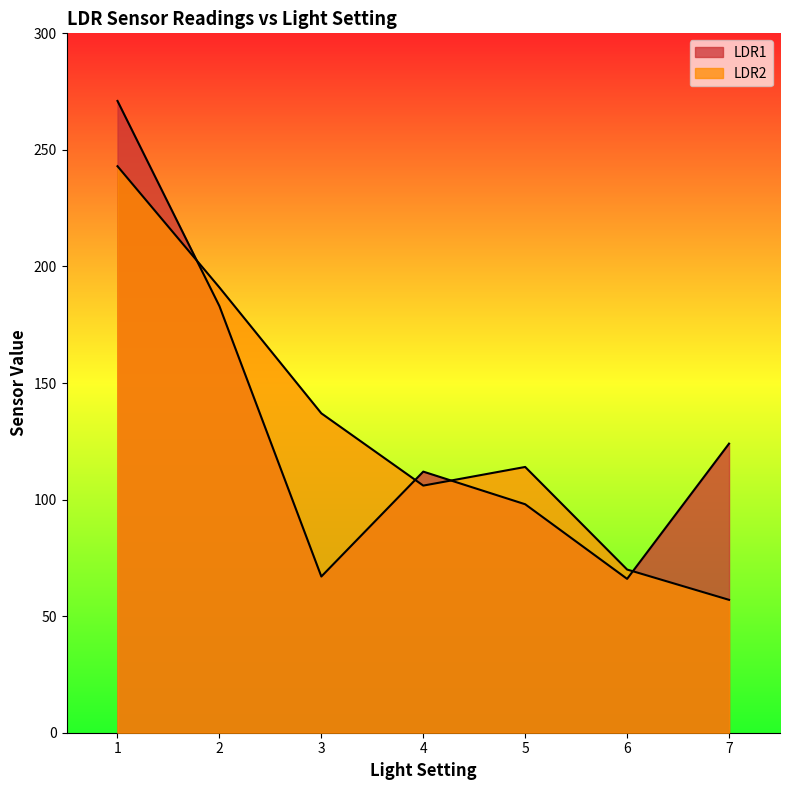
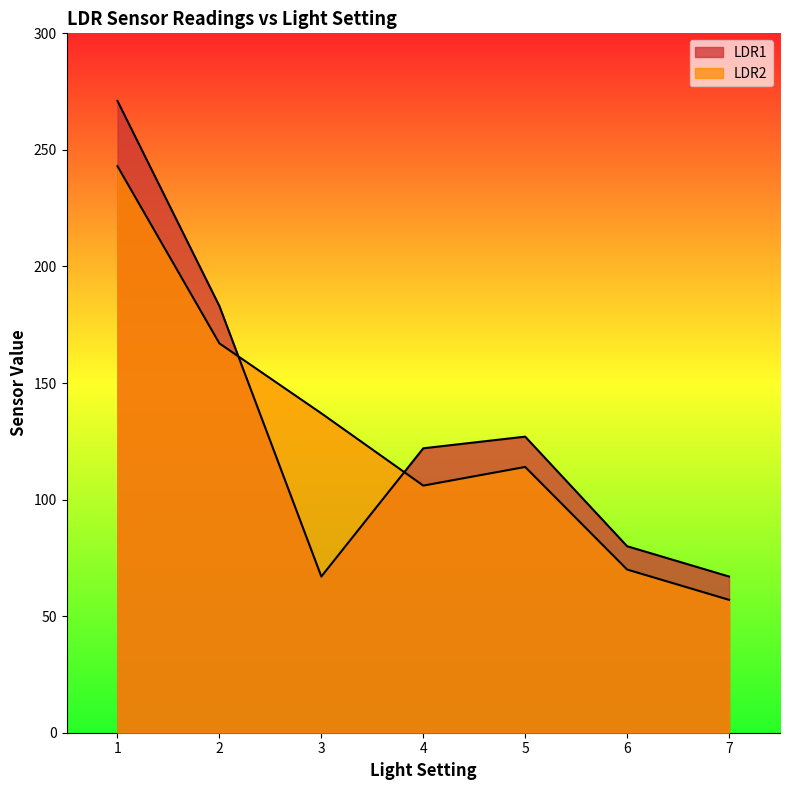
LDR2, 2: 191 -> 167
LDR1, 4: 112 -> 122
LDR1, 5: 98 -> 127
LDR1, 6: 66 -> 80
LDR1, 7: 124 -> 67
